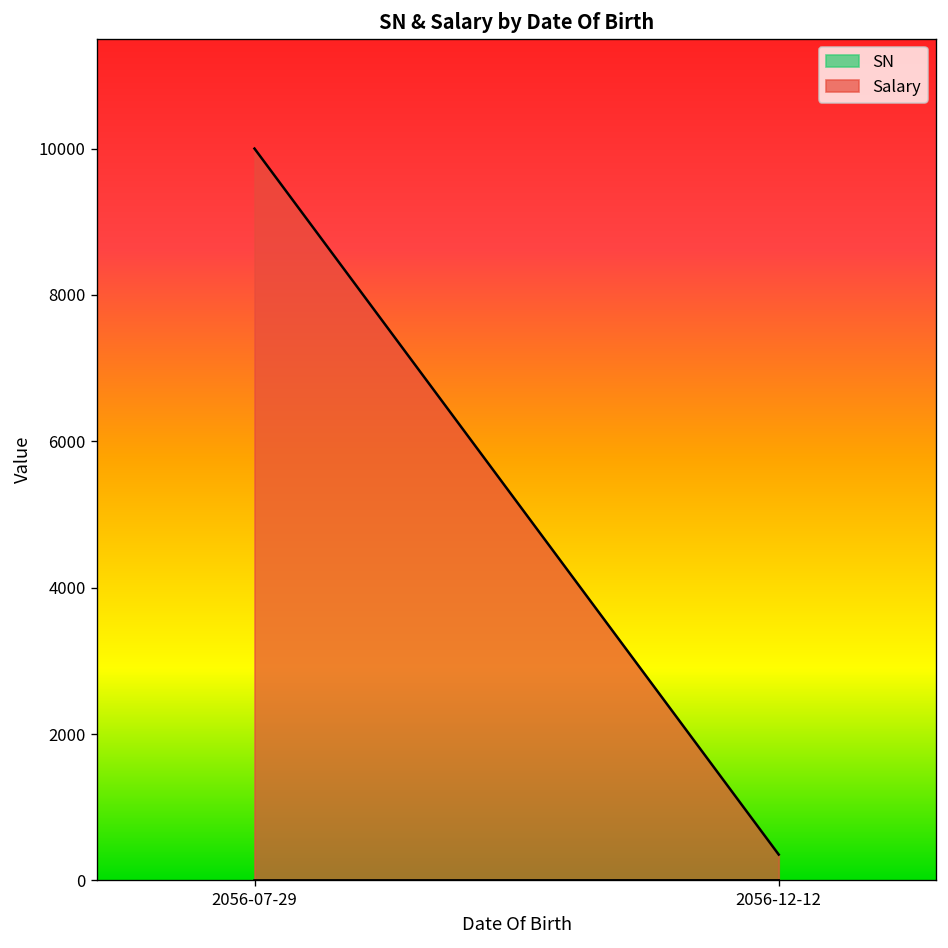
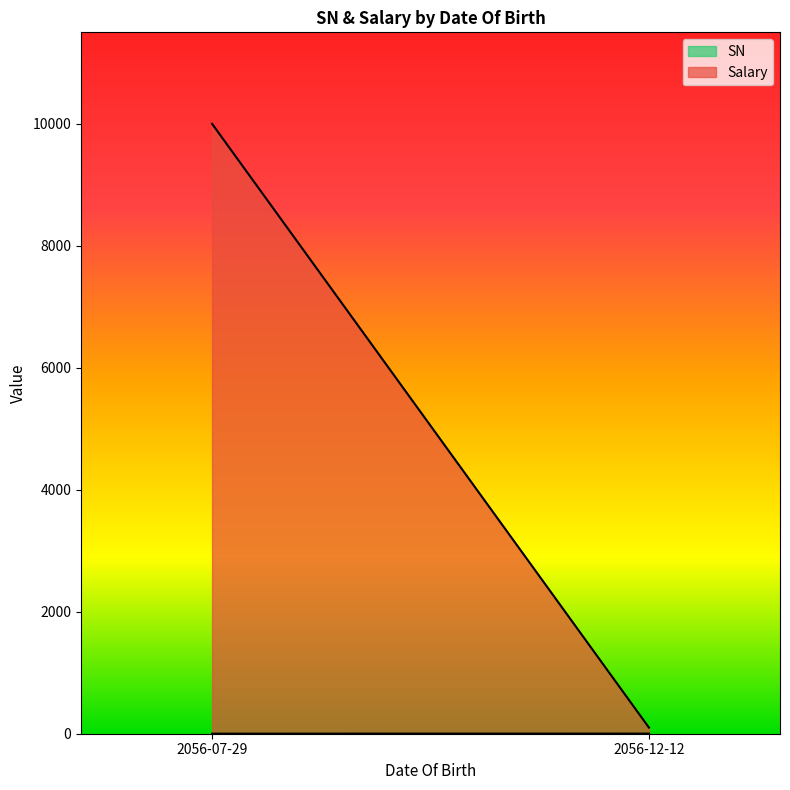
Salary, 2056-12-12: 400 -> 100
